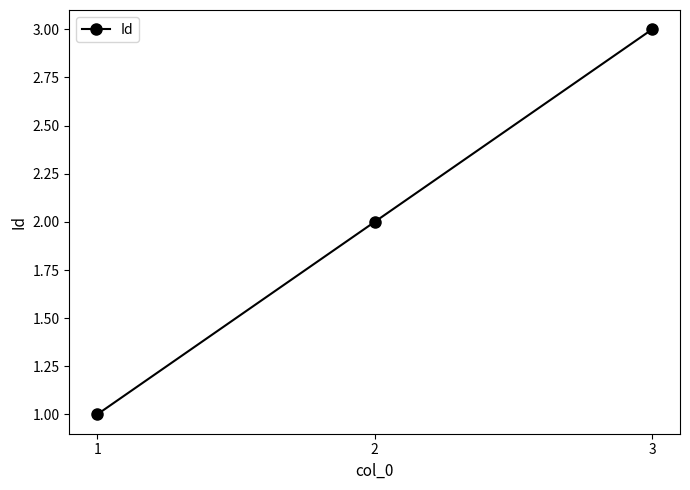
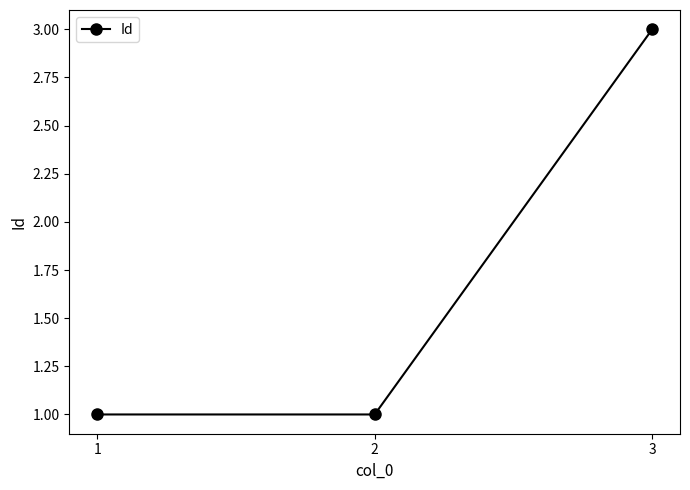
2: 2 -> 1
